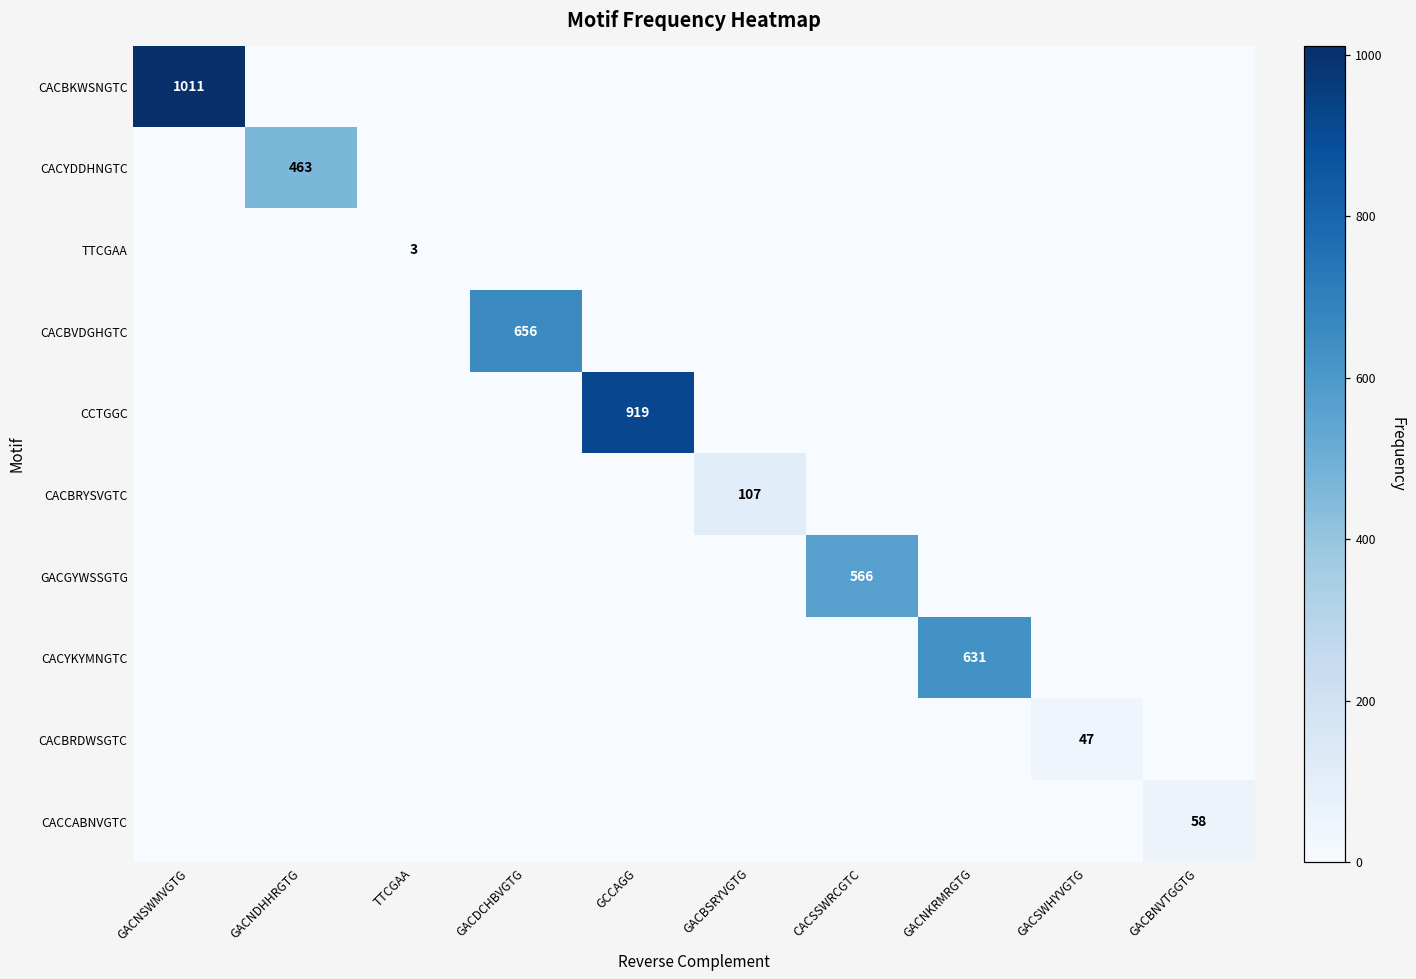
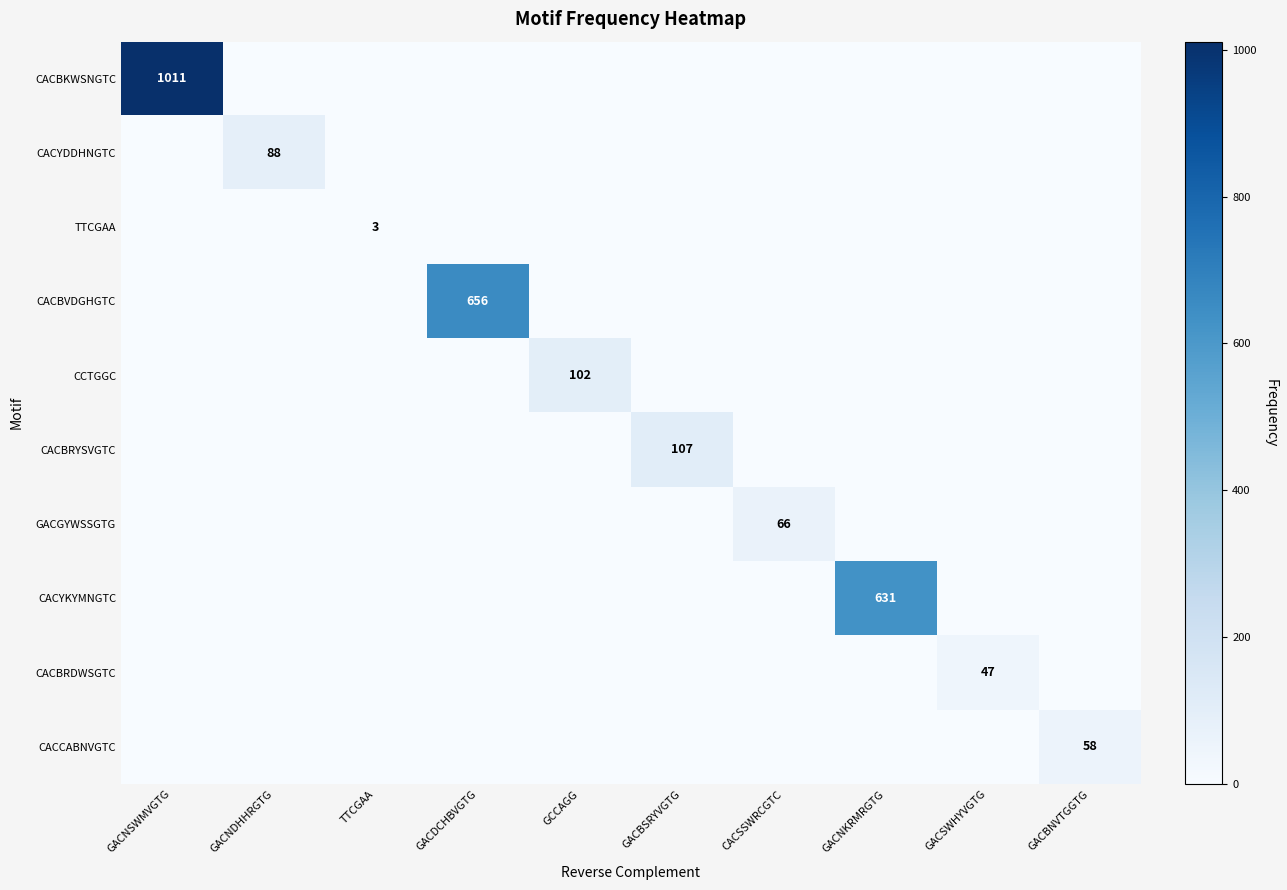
CACYDDHNGTC, GACNDHHRGTG: 463 -> 88
CCTGGC, GCCAGG: 919 -> 102
GACGYWSSGTG, CACSSWRCGTC: 566 -> 66
